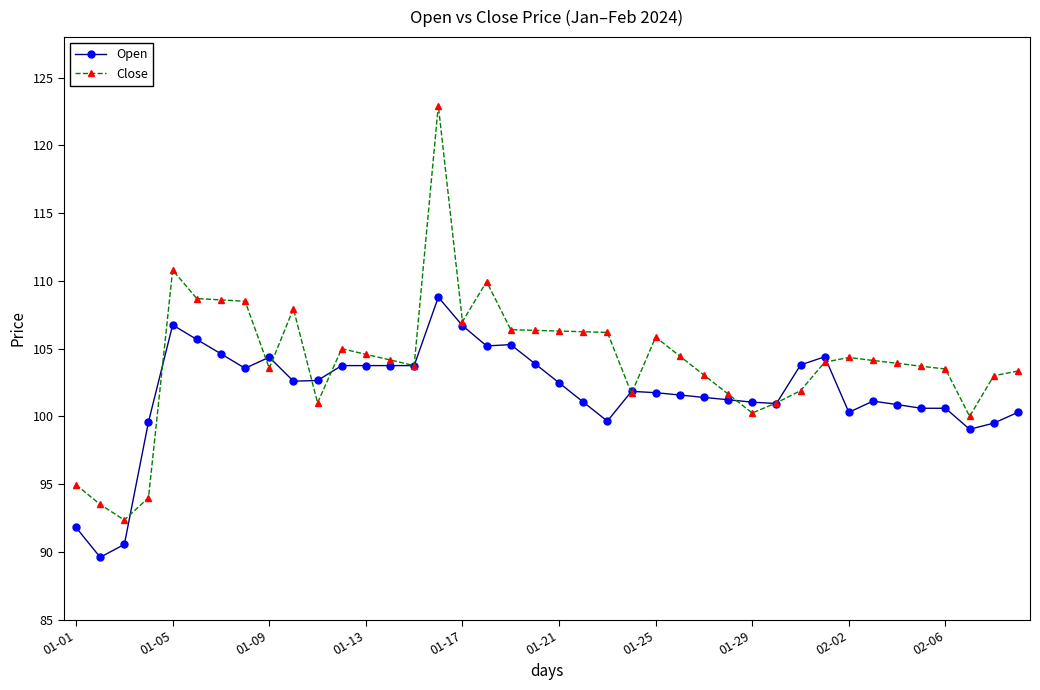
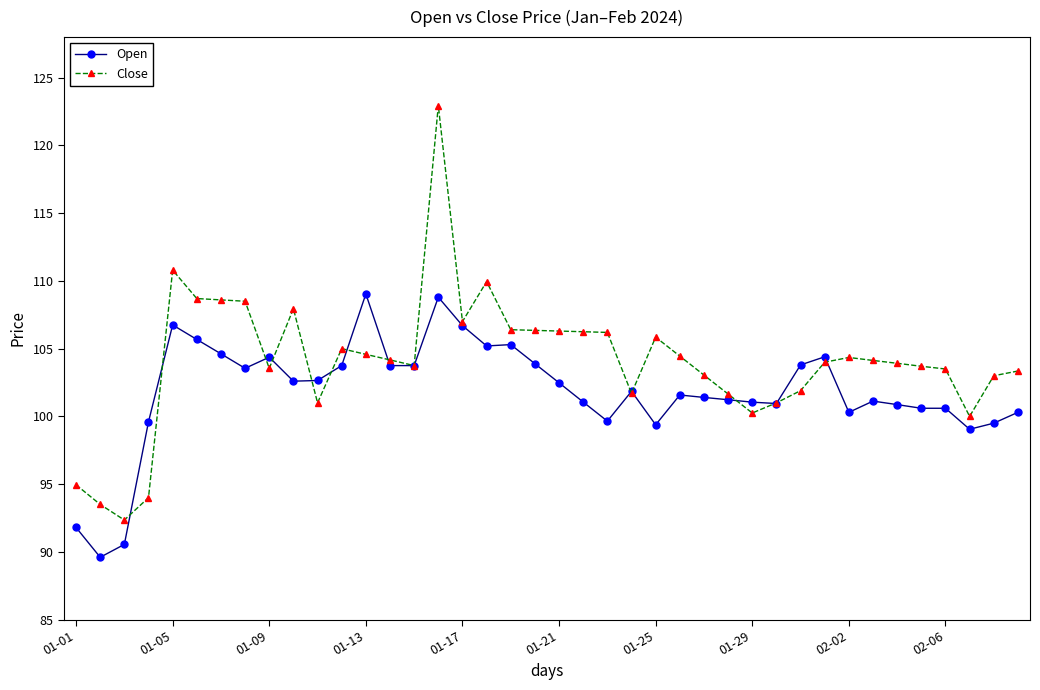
Open, 01-13: 103.8 -> 109.0
Open, 01-25: 101.8 -> 99.4
